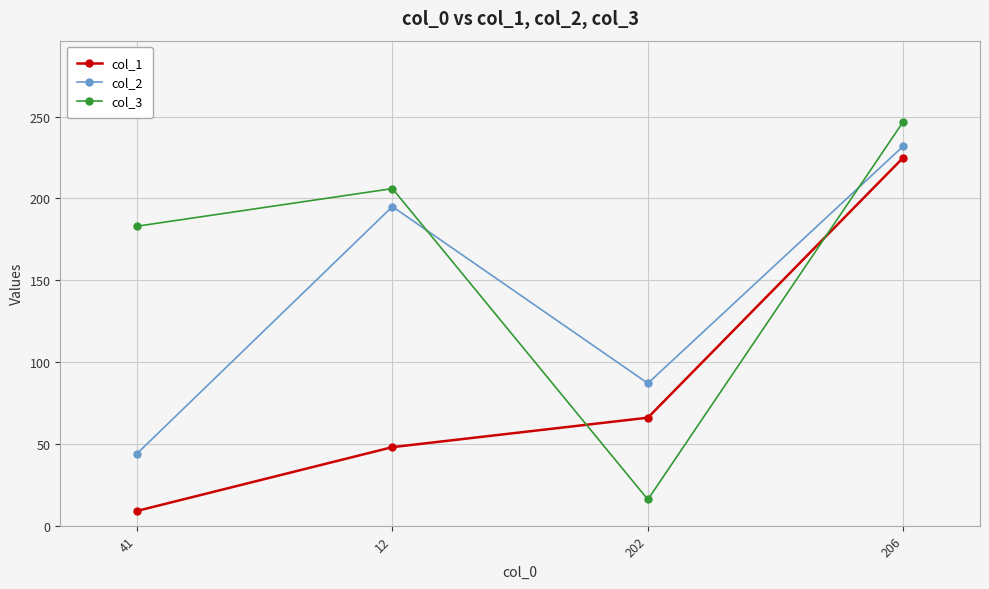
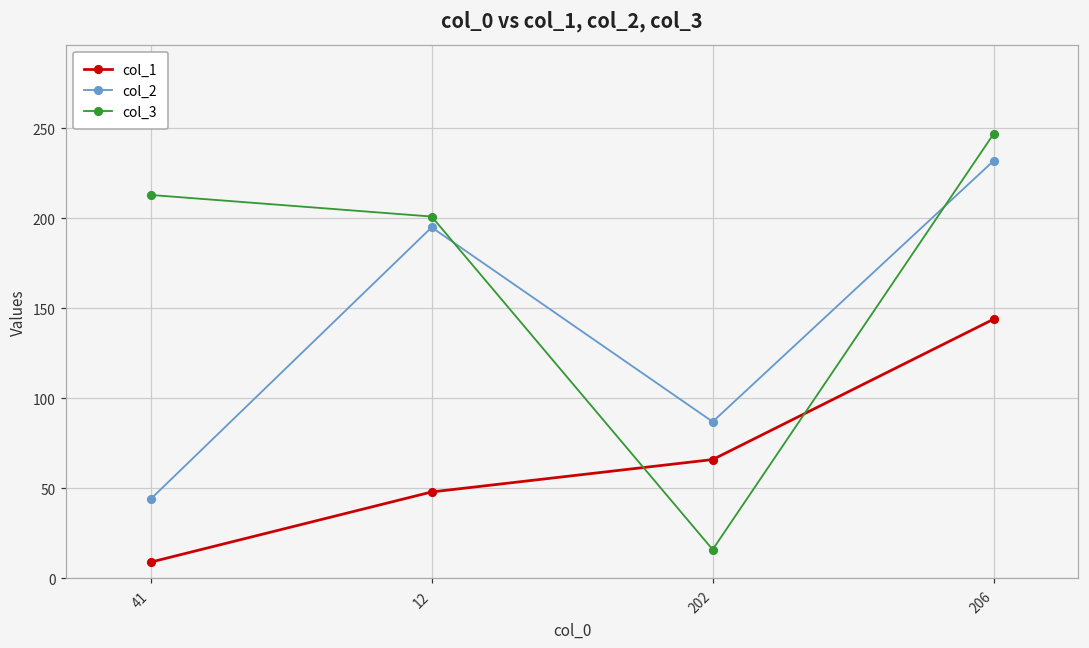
col_3, 41: 183 -> 213
col_3, 12: 206 -> 201
col_1, 206: 225 -> 144
